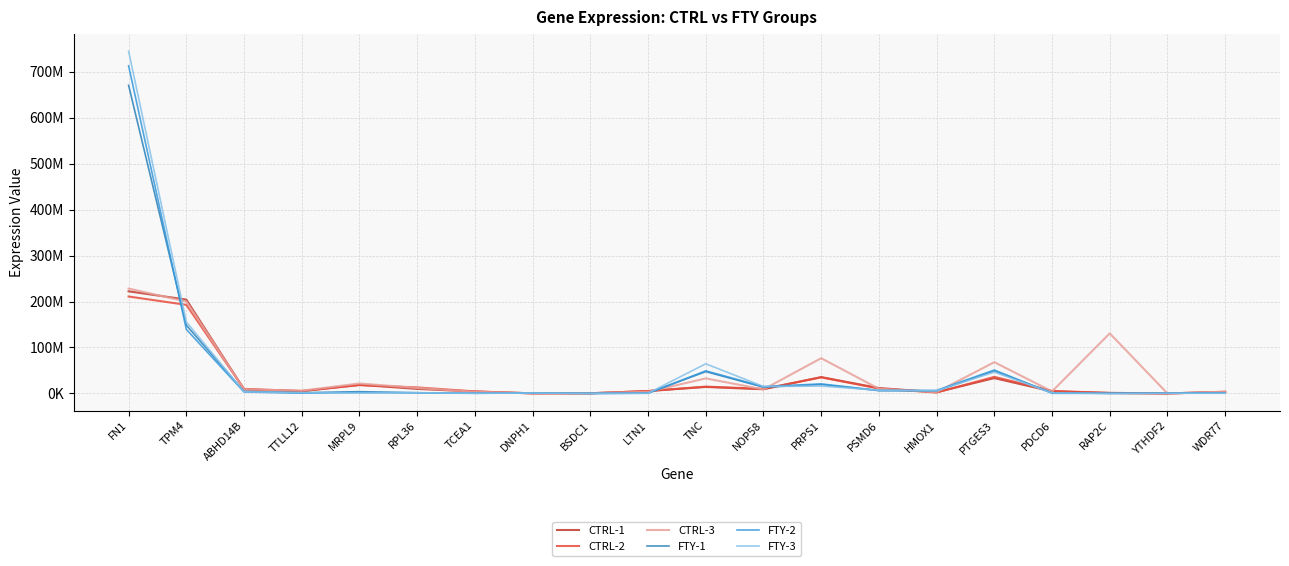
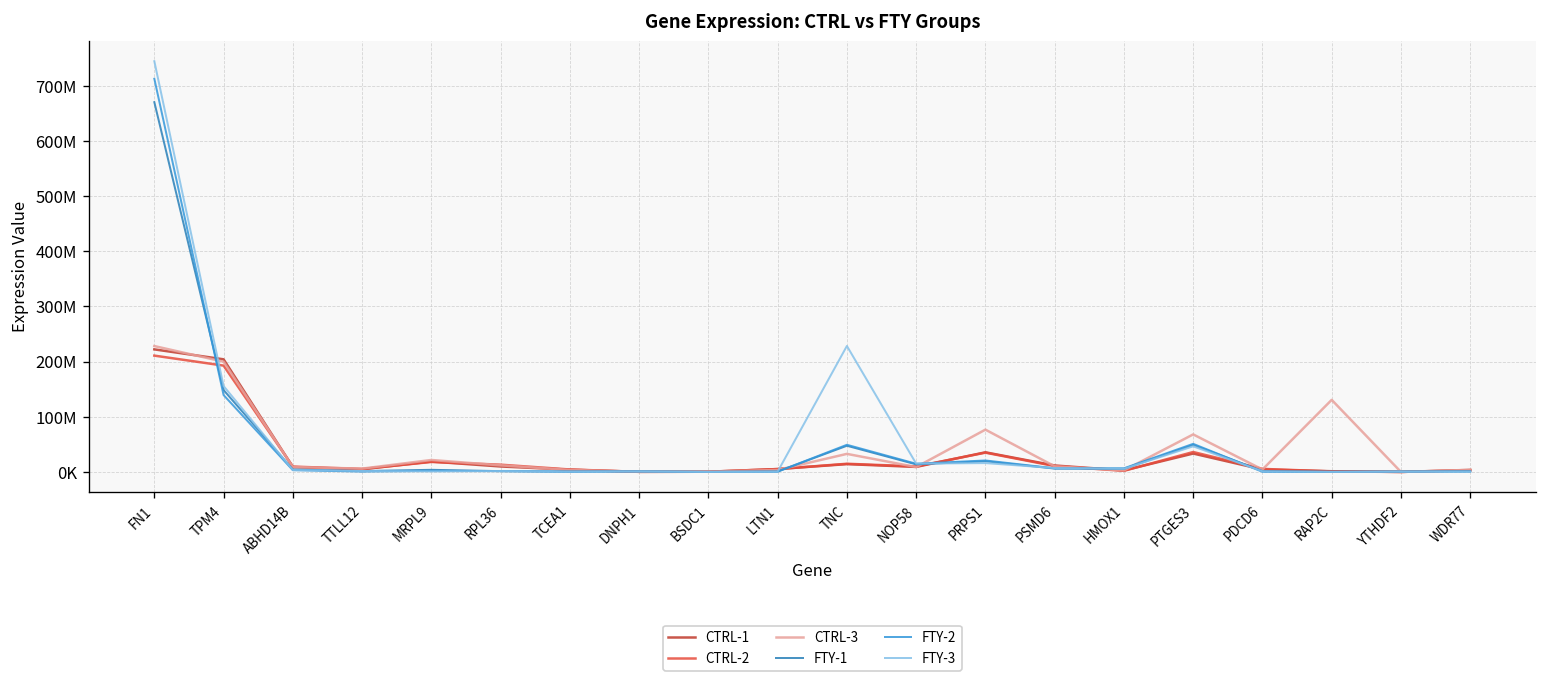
FTY-3, TNC: 60000000 -> 230000000
